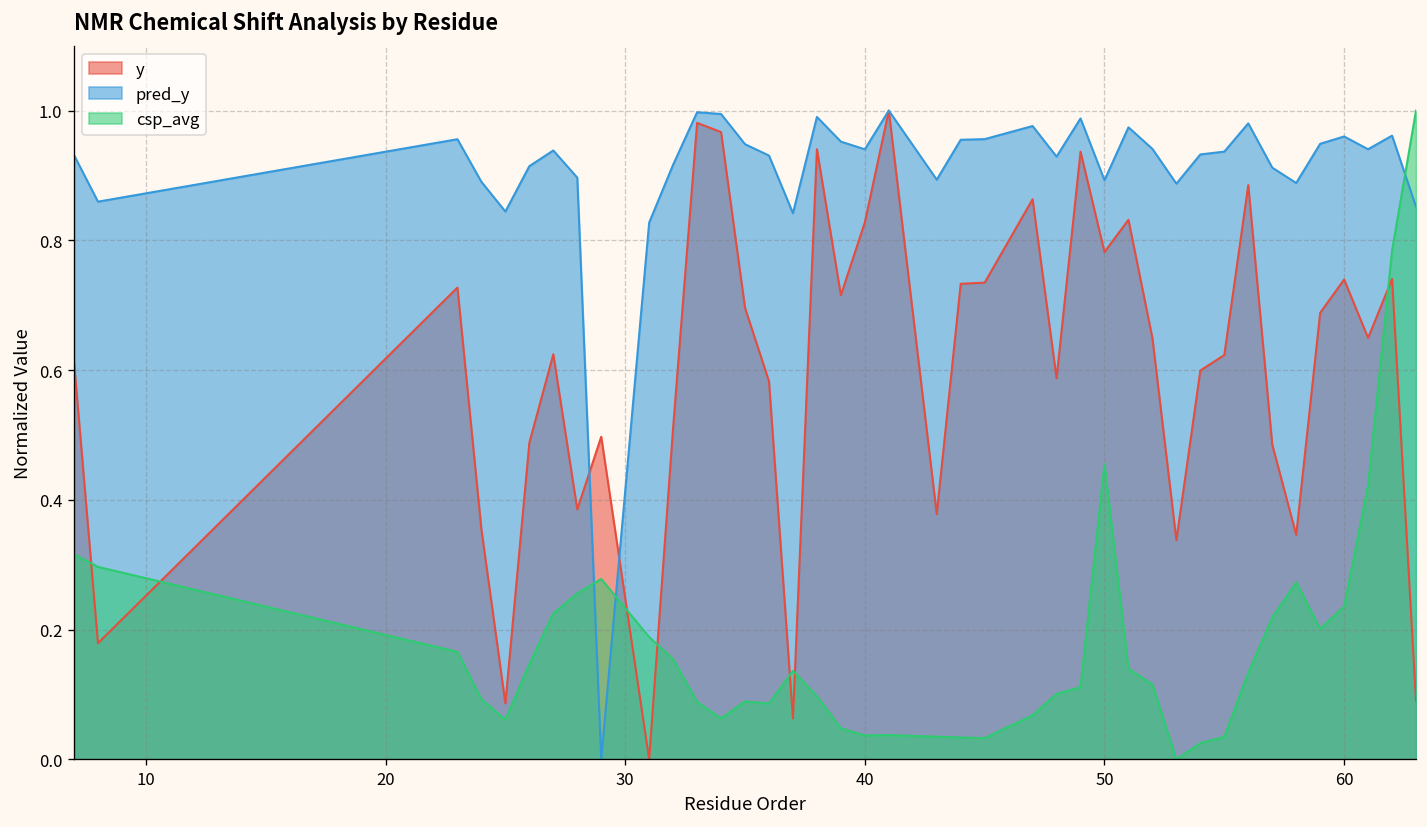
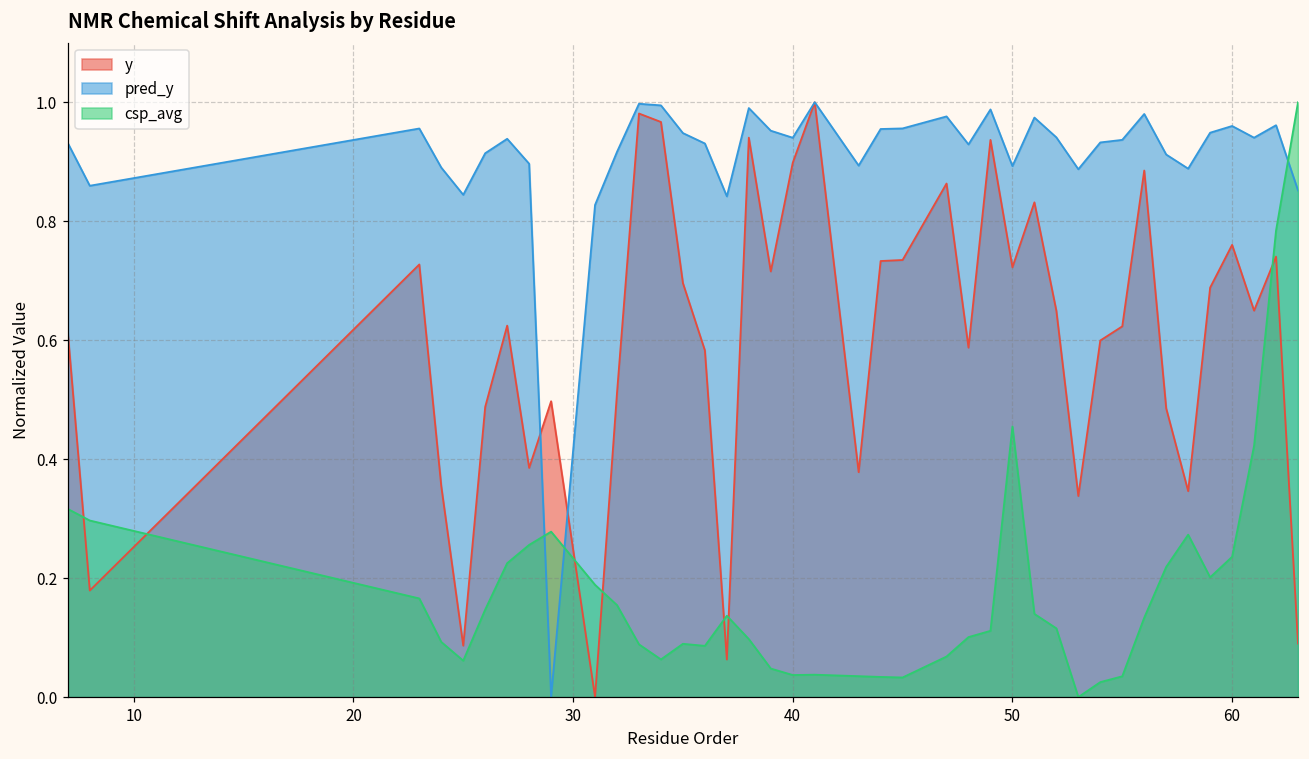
y, 40: 0.83 -> 0.90
y, 50: 0.78 -> 0.72
y, 60: 0.74 -> 0.76
